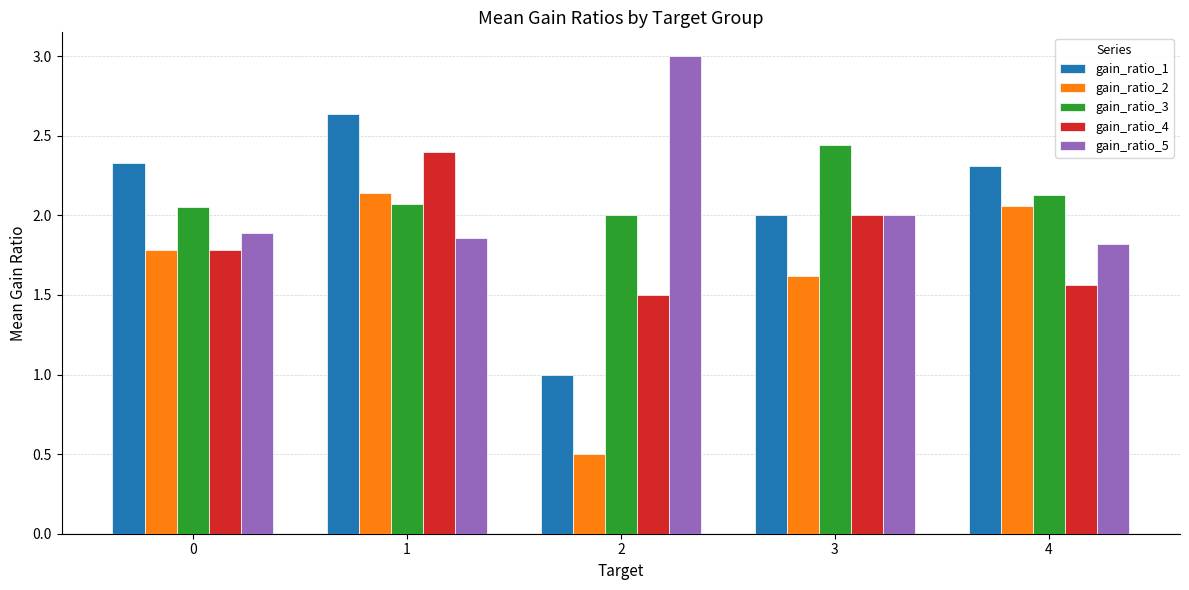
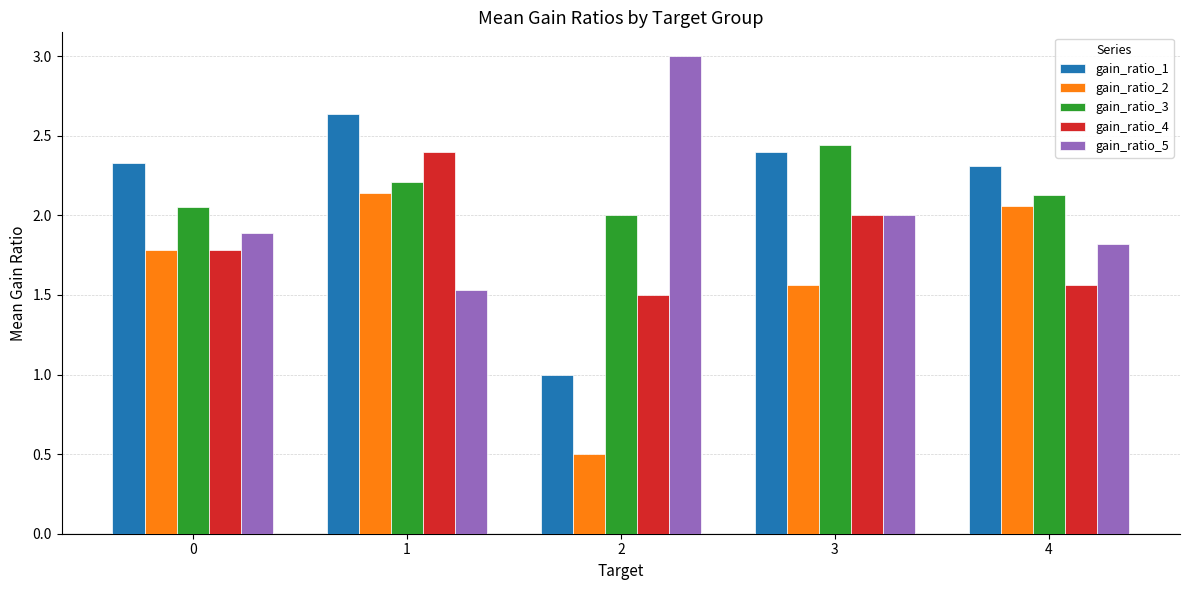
gain_ratio_3, 1: 2.07 -> 2.21
gain_ratio_5, 1: 1.86 -> 1.53
gain_ratio_1, 3: 2.0 -> 2.4
gain_ratio_2, 3: 1.62 -> 1.56
